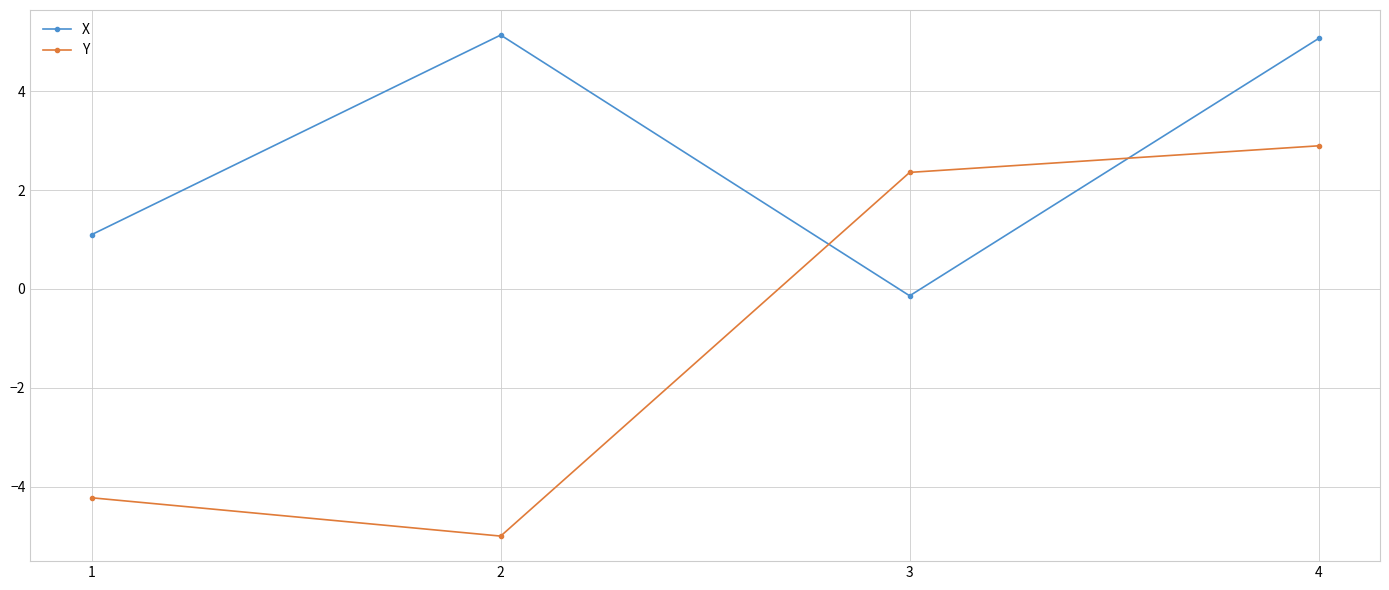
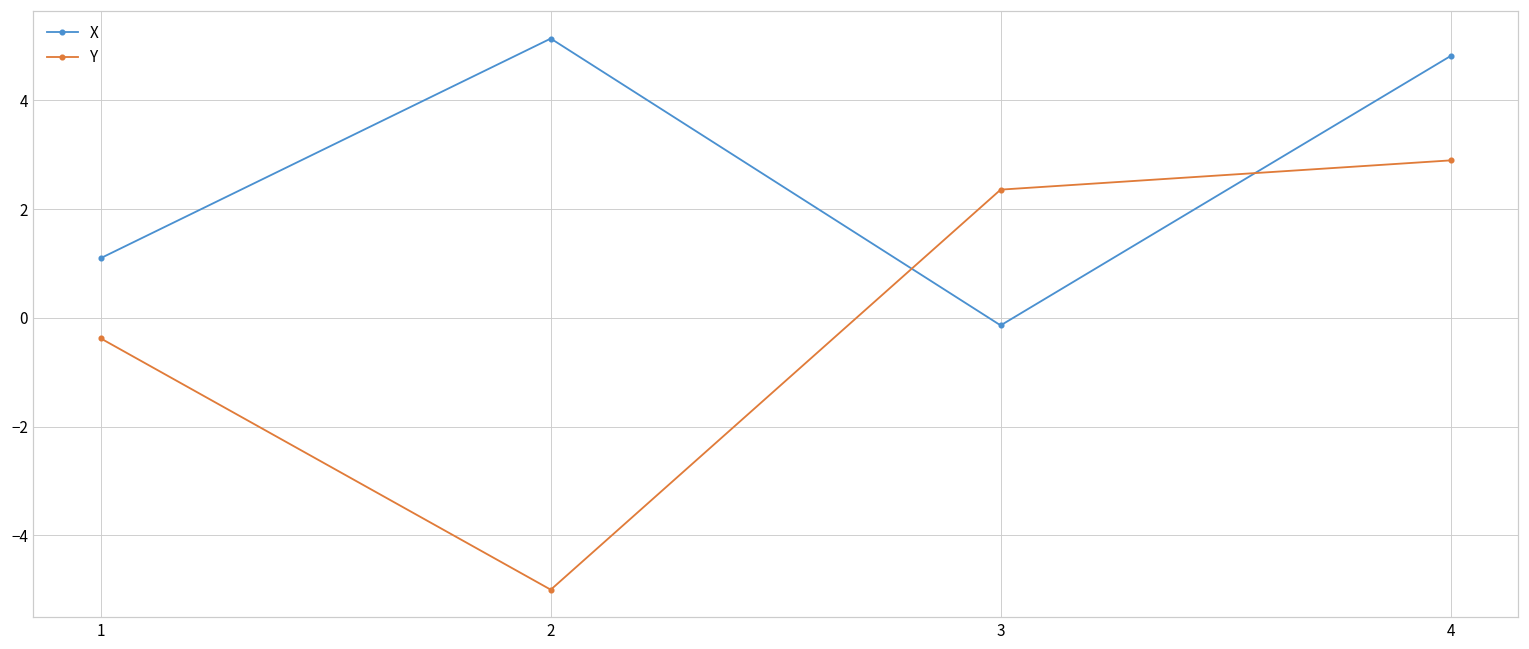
Y, 1: -4.2 -> -0.4
X, 4: 5.1 -> 4.8
